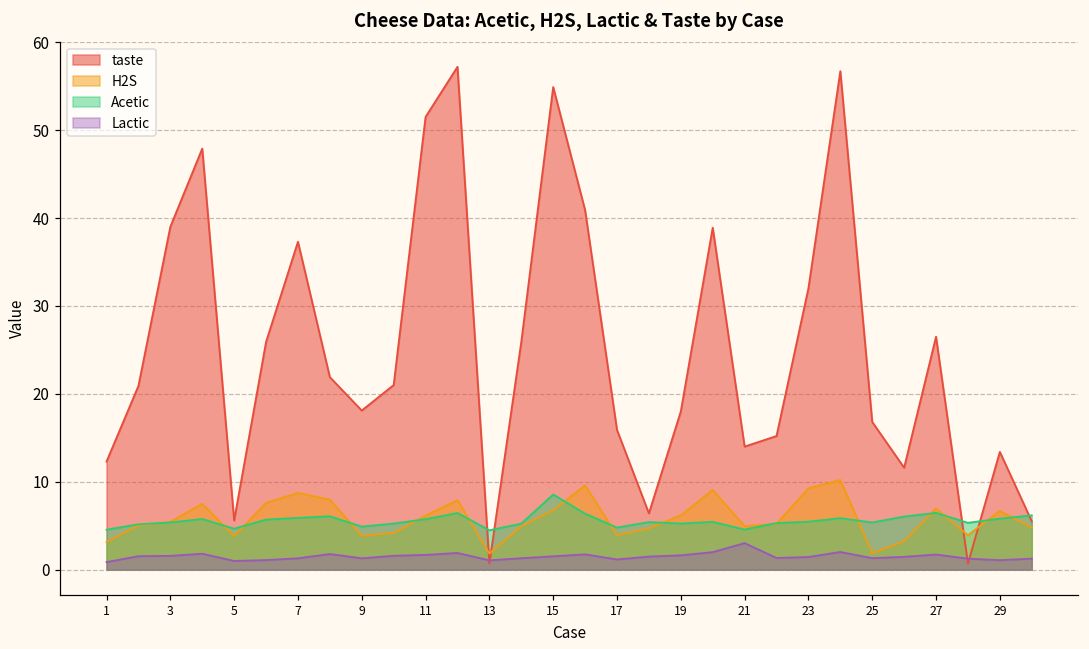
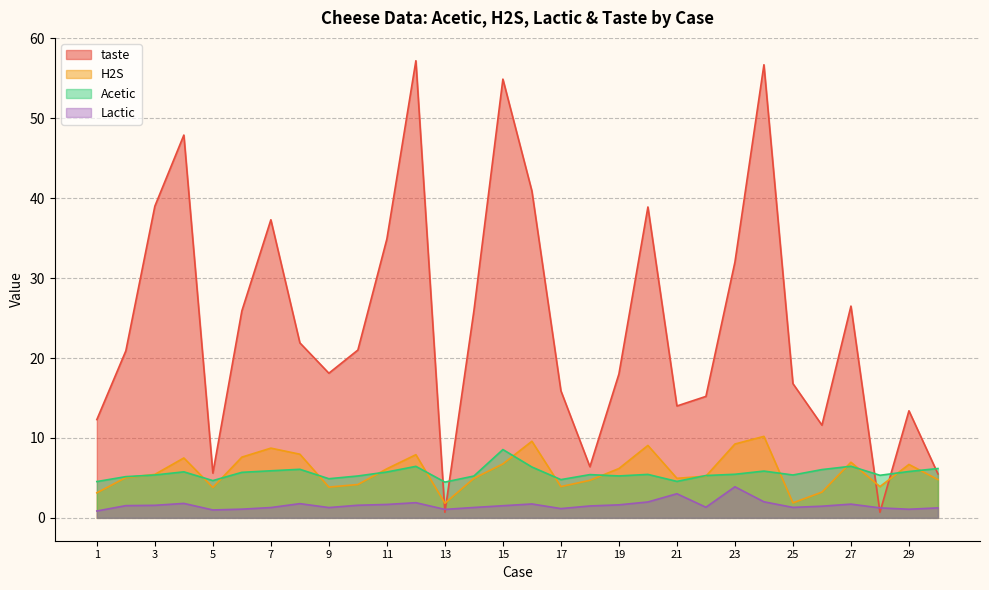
taste, 11: 52 -> 35
Lactic, 23: 1 -> 4
